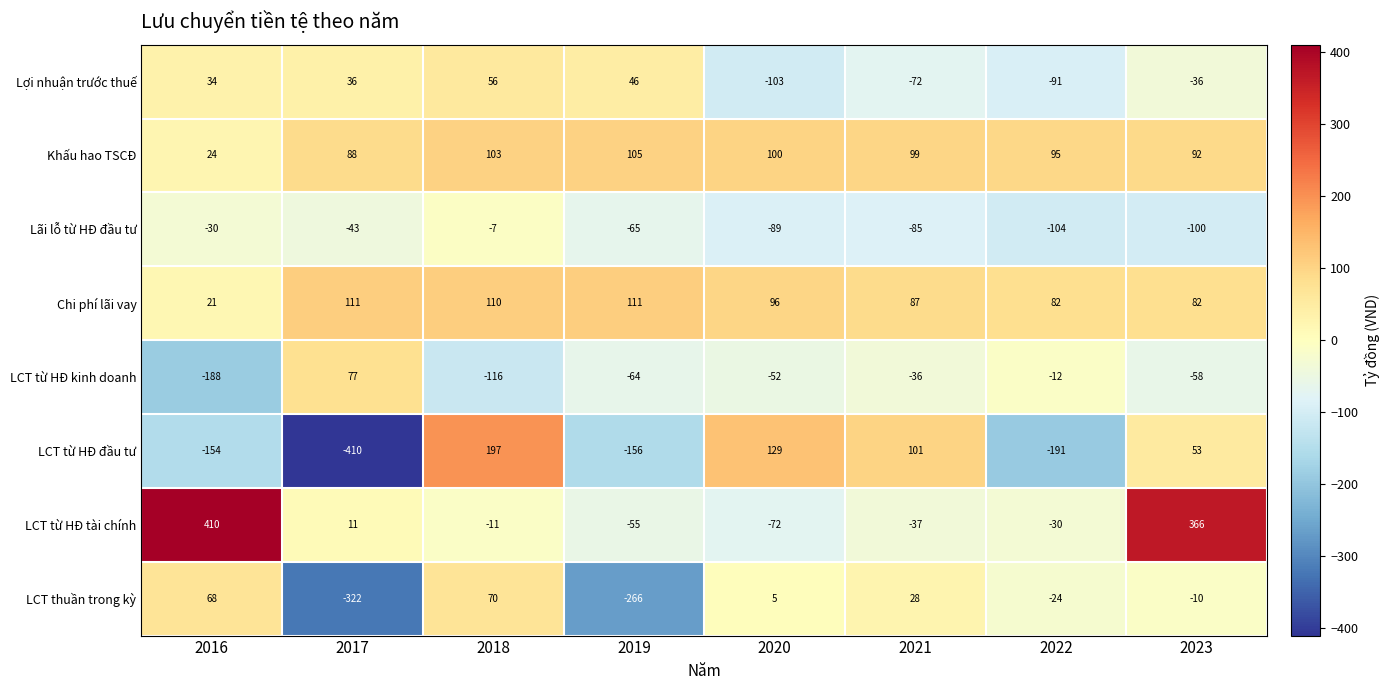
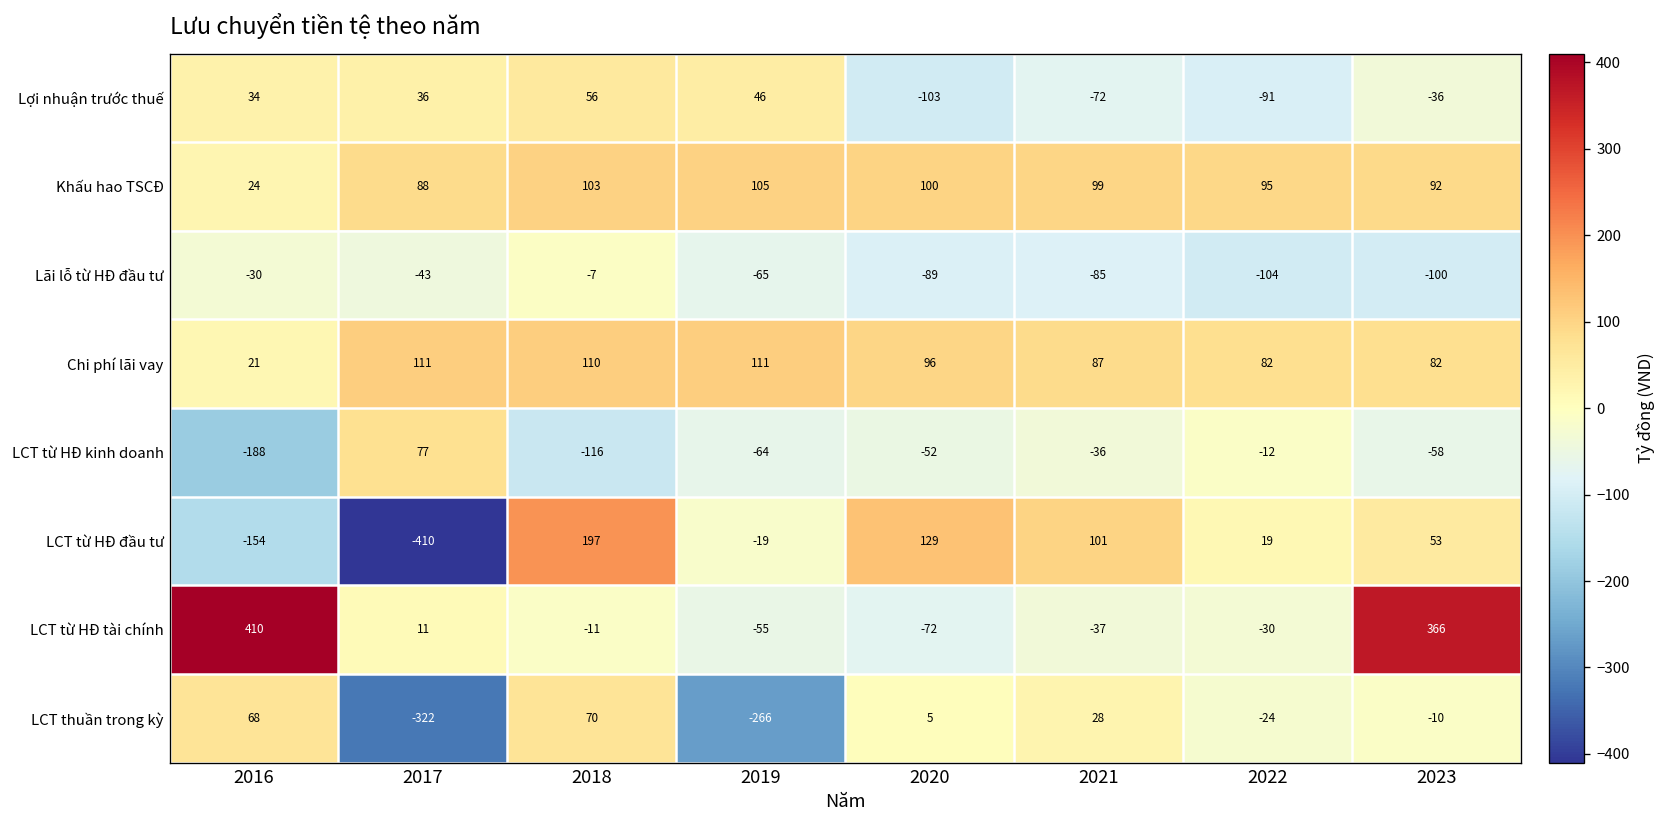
LCT từ HĐ đầu tư, 2019: -156 -> -19
LCT từ HĐ đầu tư, 2022: -191 -> 19
